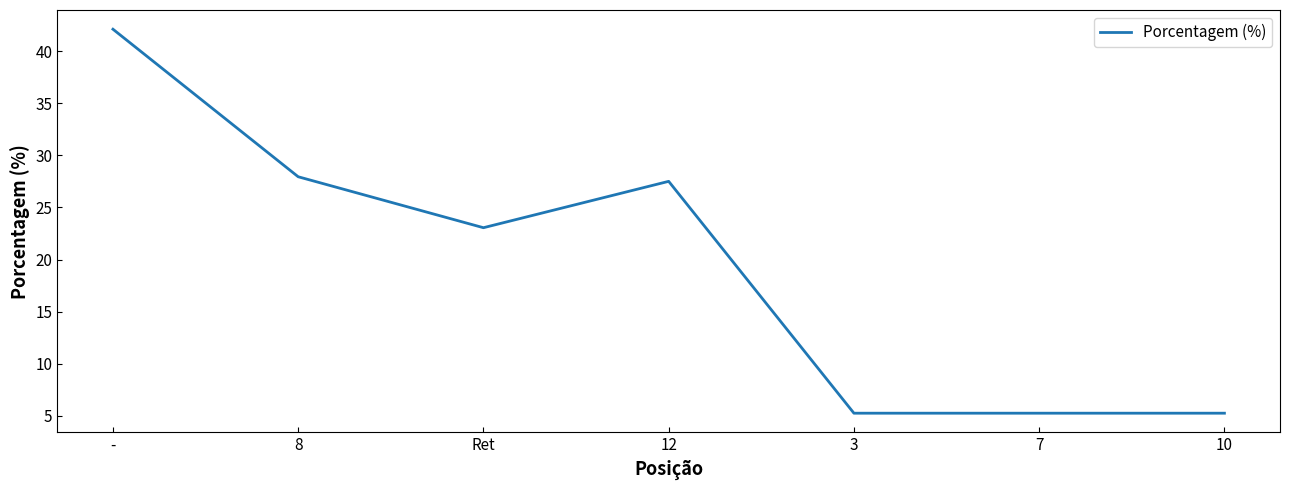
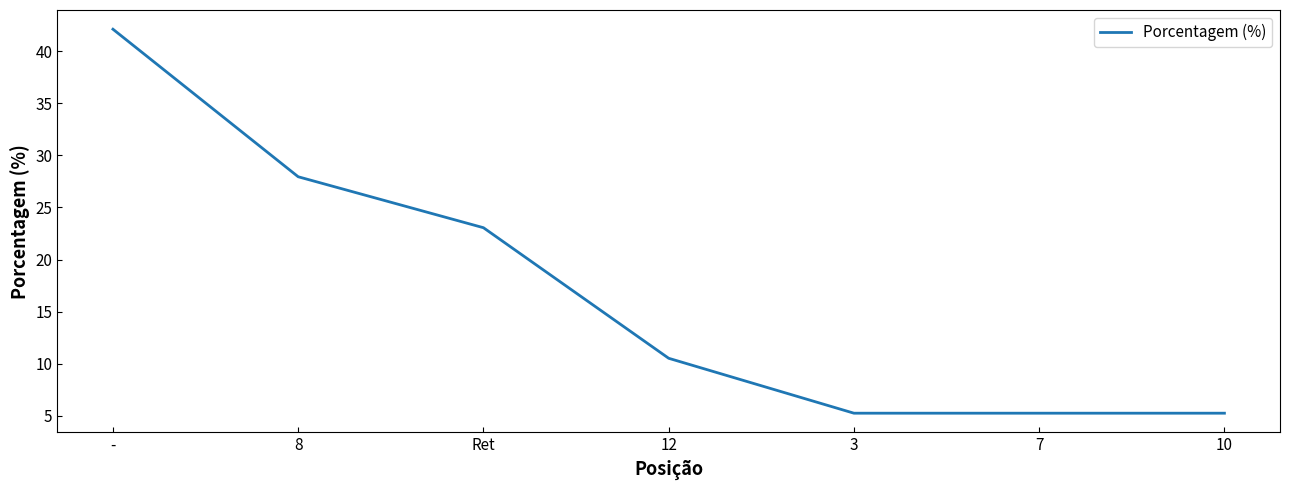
12: 27.5 -> 10.5
